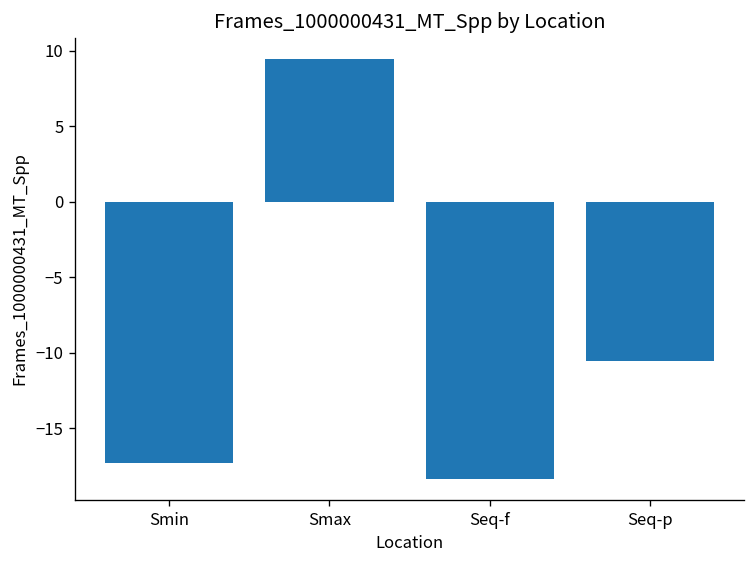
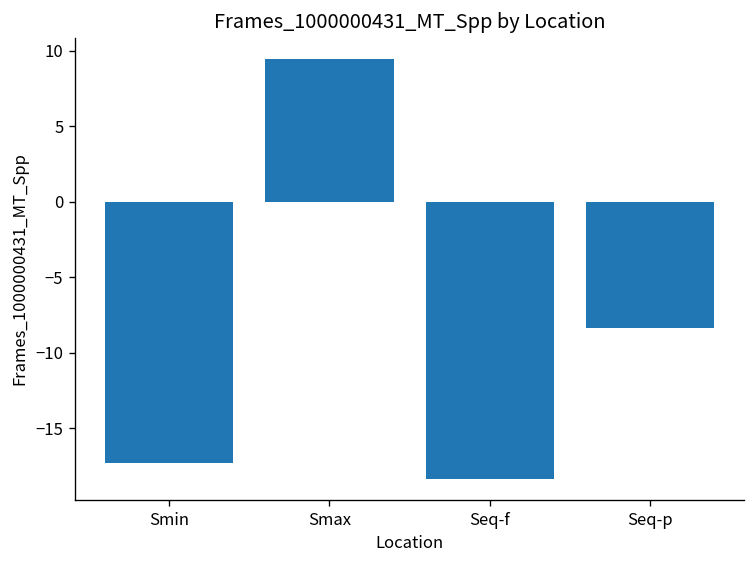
Seq-p: -10.6 -> -8.4
